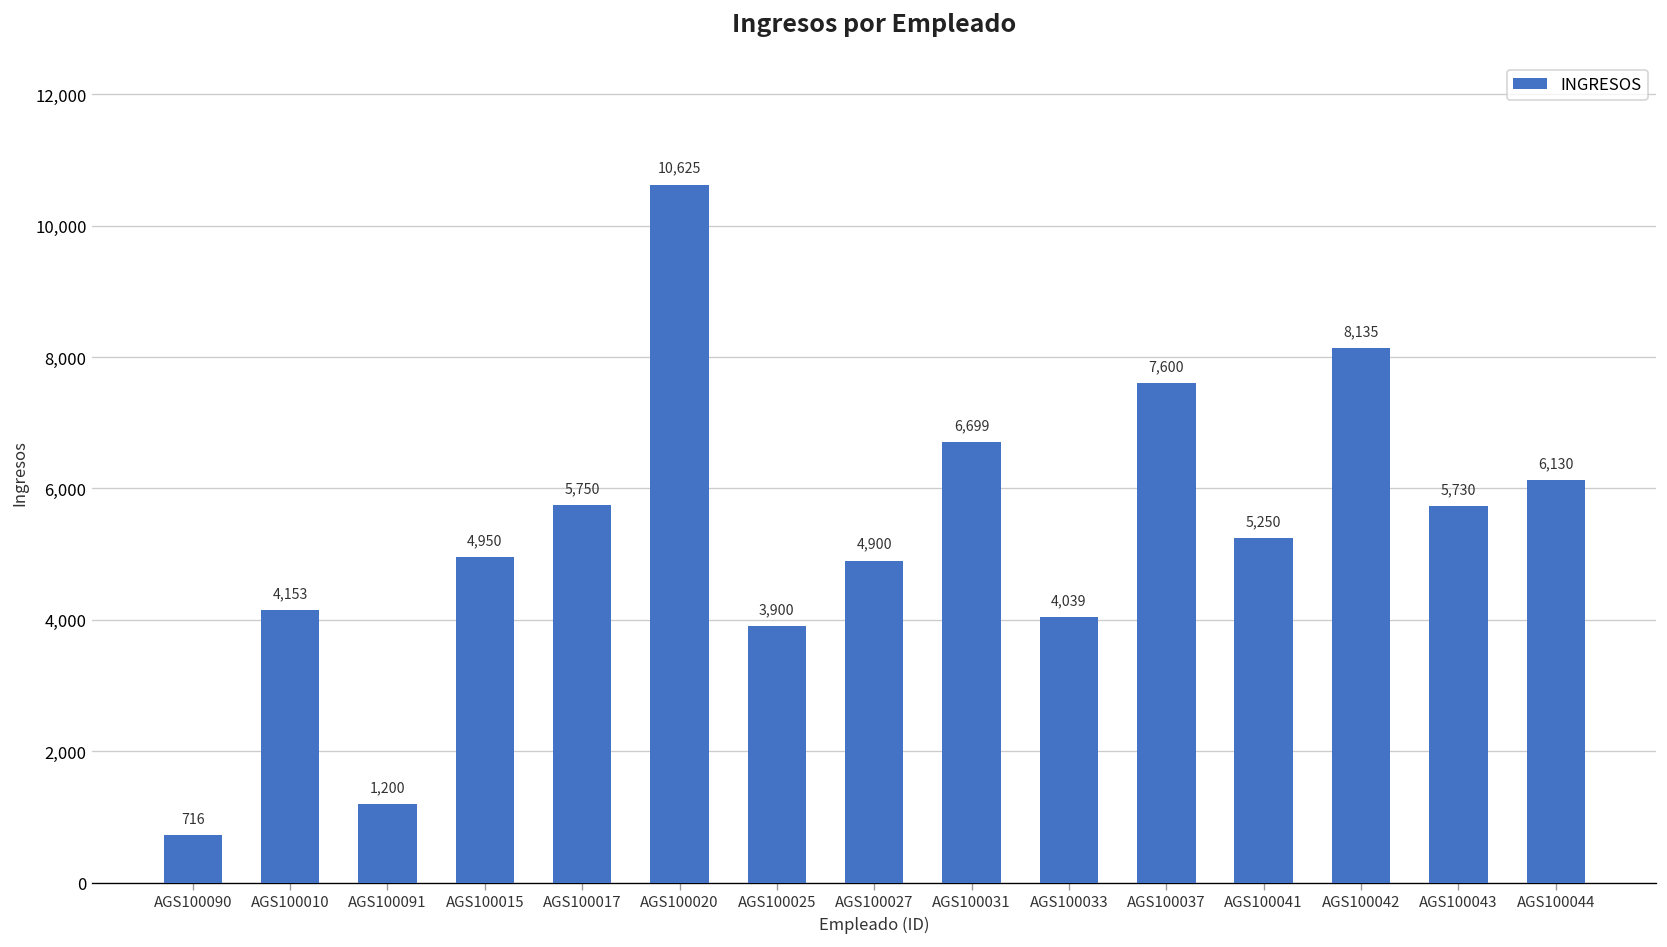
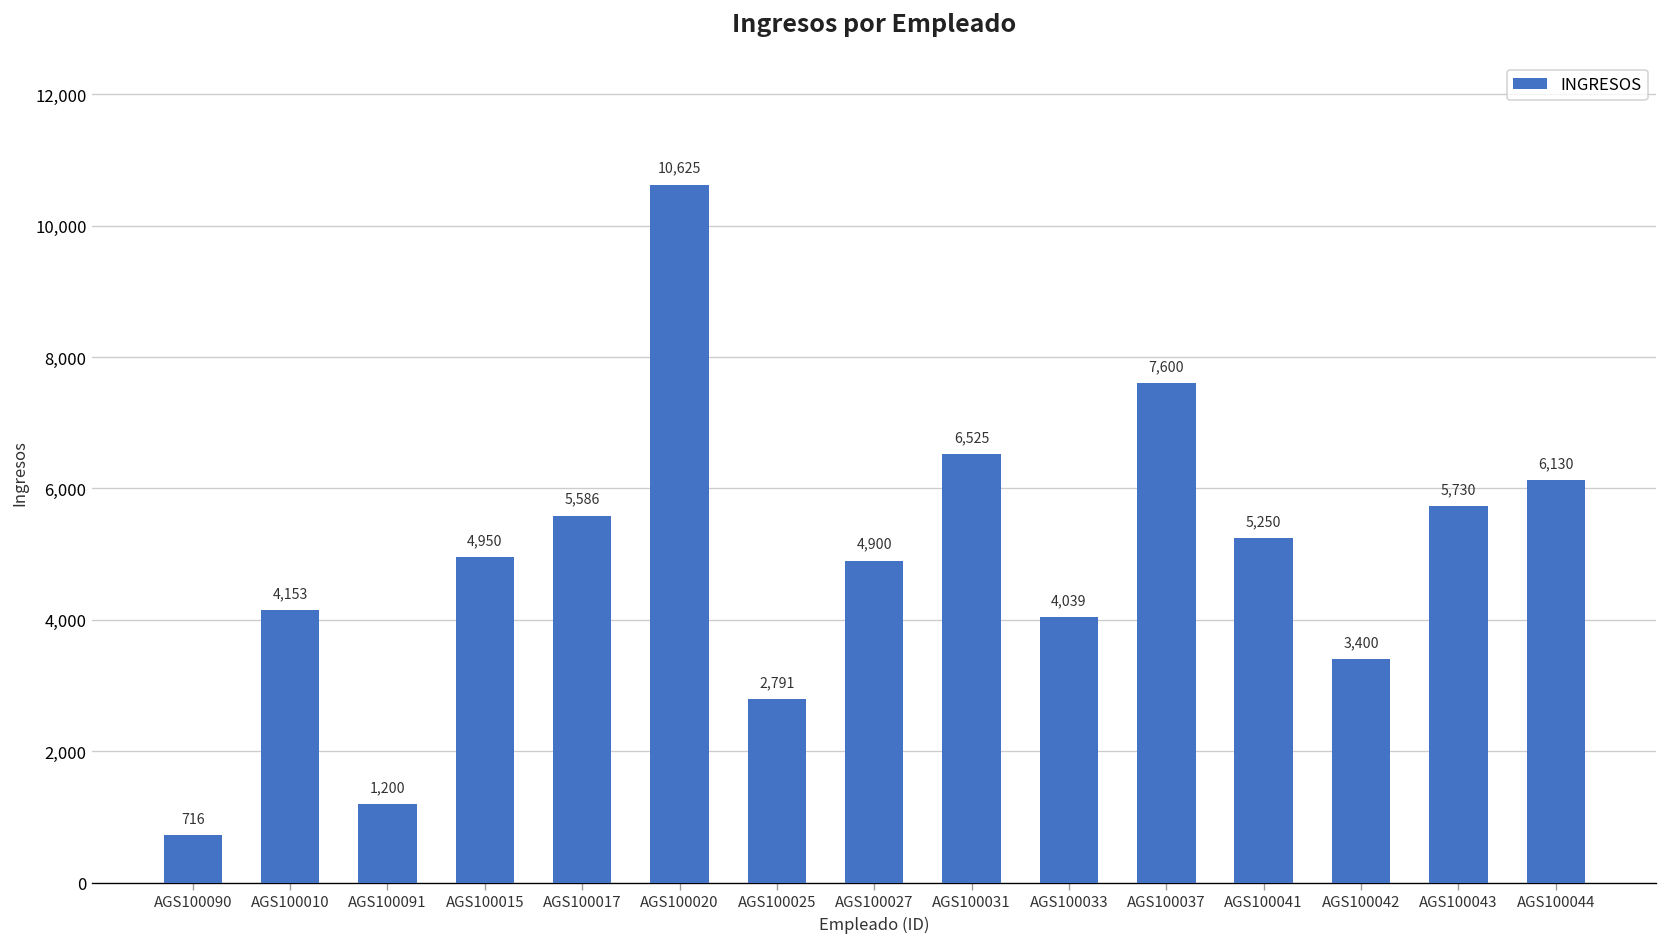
AGS100017: 5,750 -> 5,586
AGS100025: 3,900 -> 2,791
AGS100031: 6,699 -> 6,525
AGS100042: 8,135 -> 3,400
